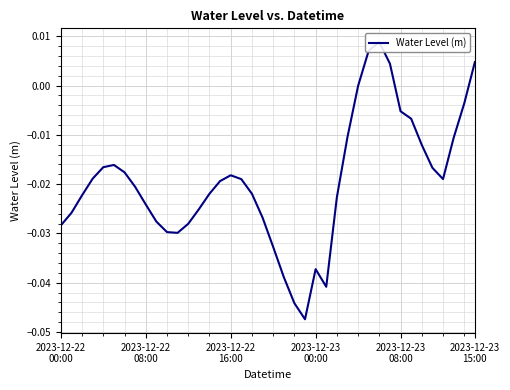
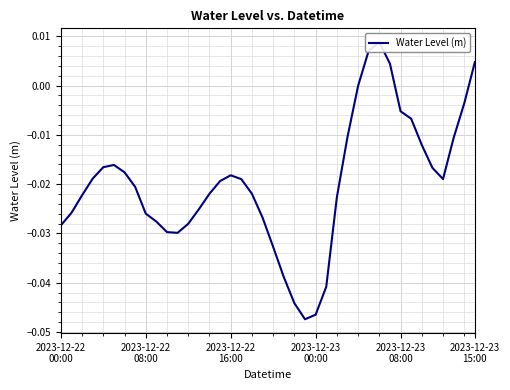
2023-12-22 08:00: -0.024 -> -0.026
2023-12-23 00:00: -0.037 -> -0.046
